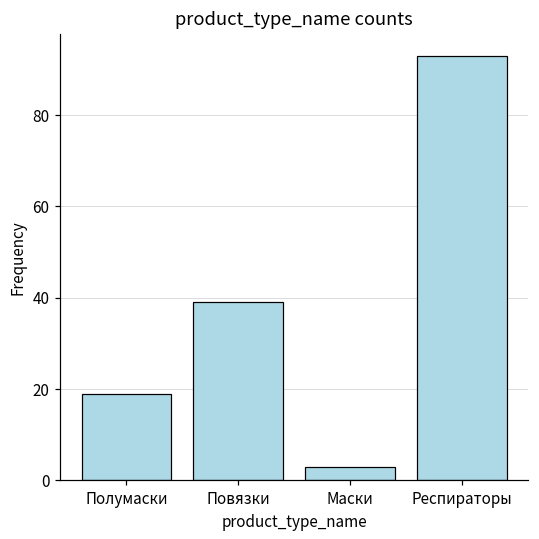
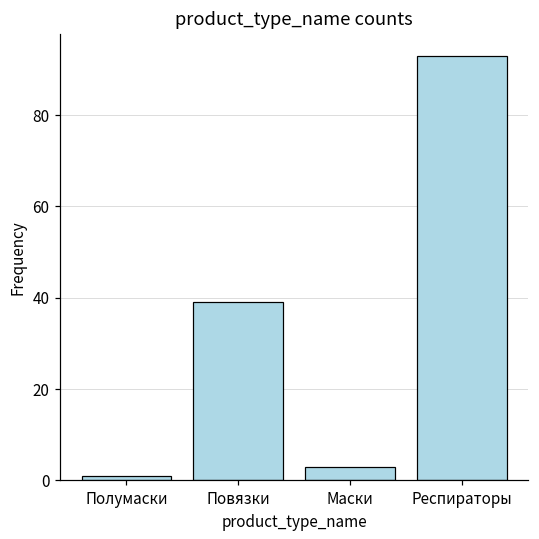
Полумаски: 19 -> 1
